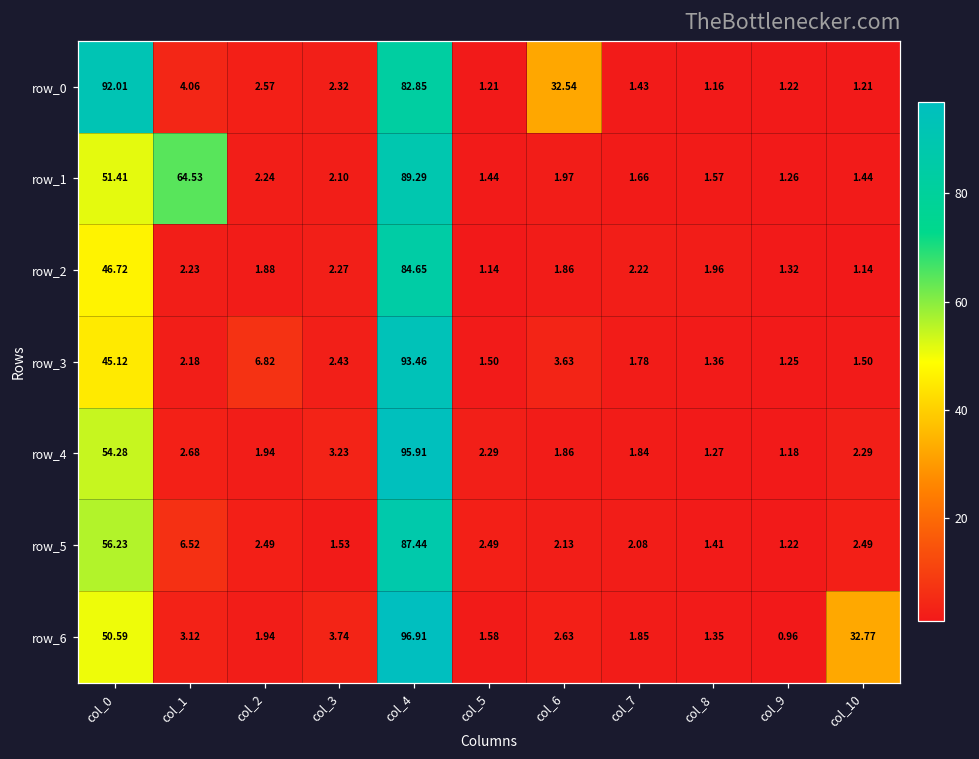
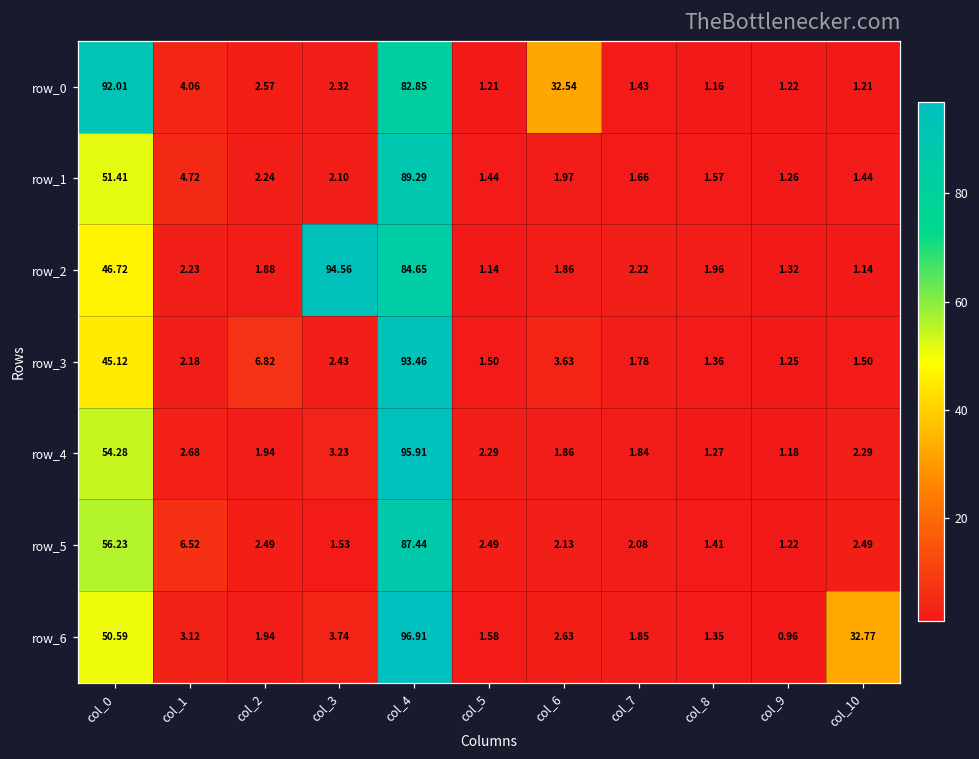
row_1, col_1: 64.53 -> 4.72
row_2, col_3: 2.27 -> 94.56
